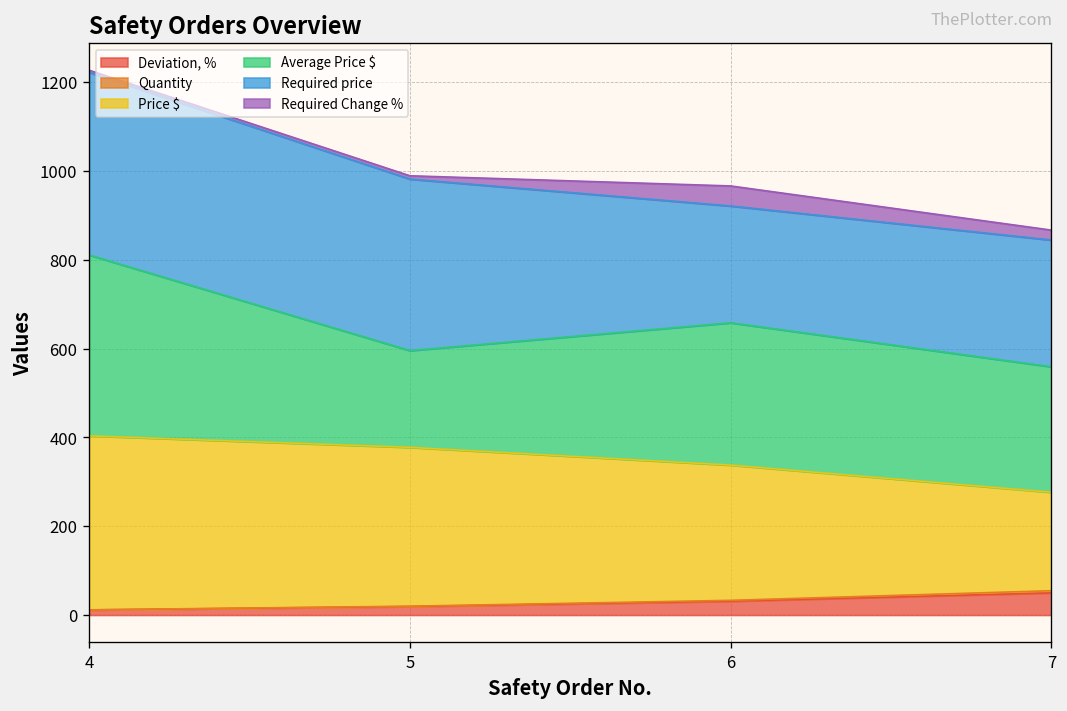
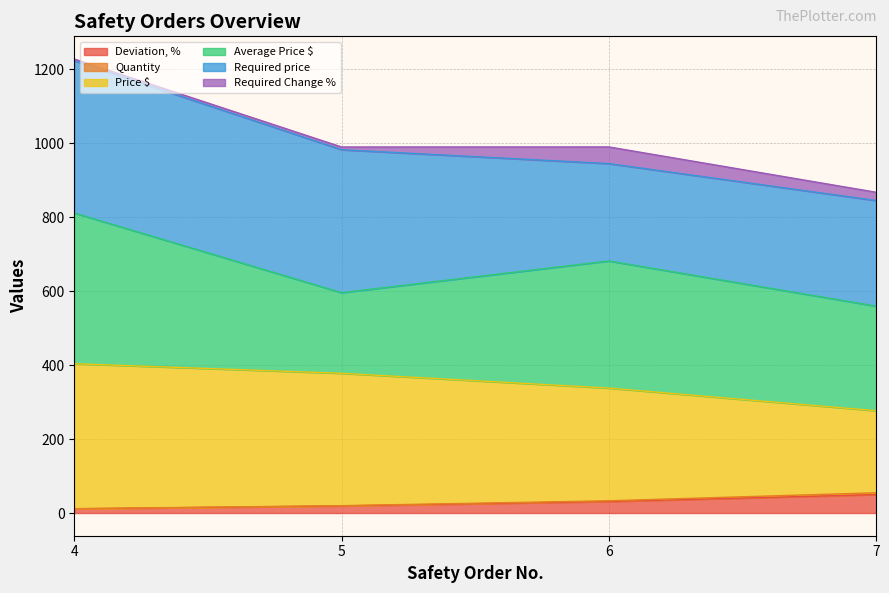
Average Price $, 6: 320 -> 340
